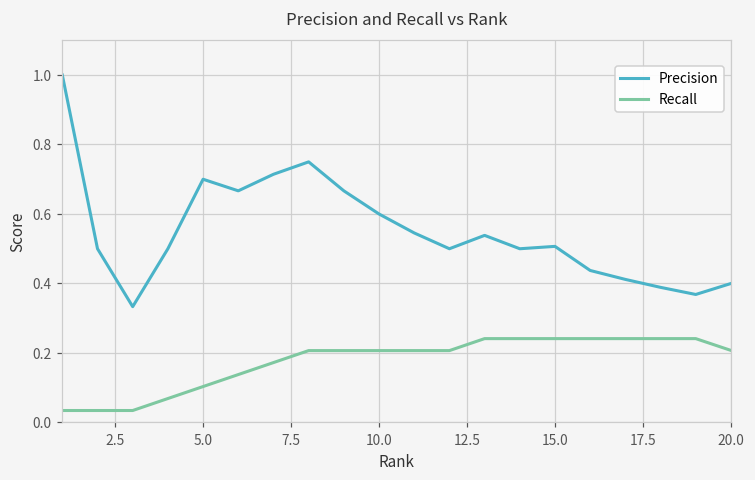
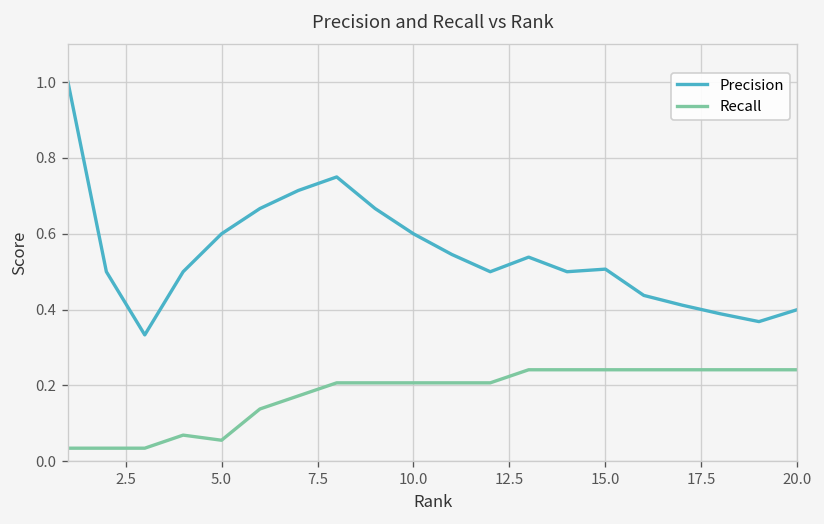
Precision, 5.0: 0.7 -> 0.6
Recall, 5.0: 0.10 -> 0.06
Recall, 20.0: 0.21 -> 0.24
